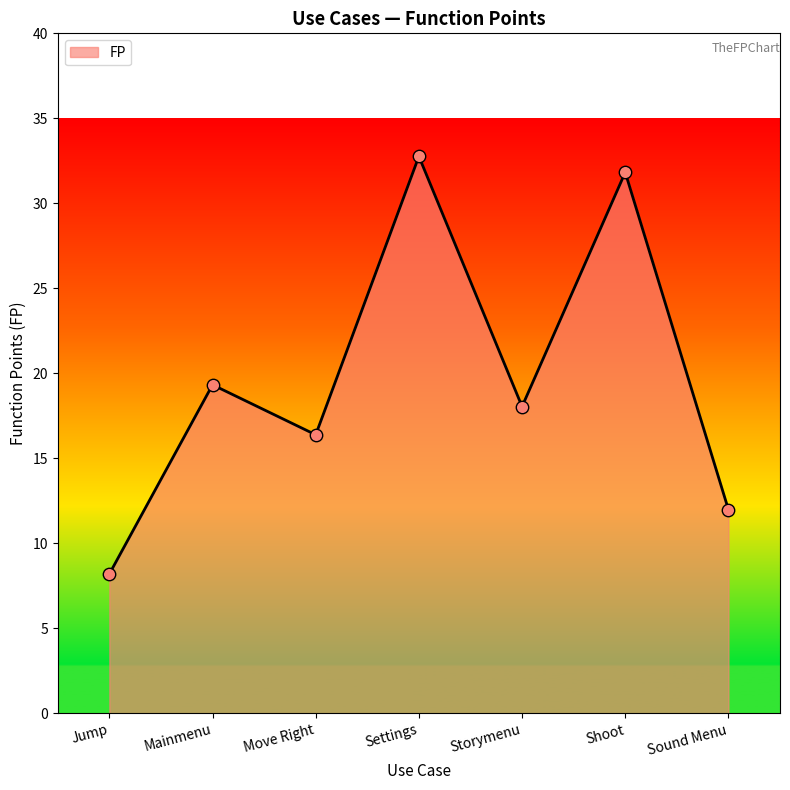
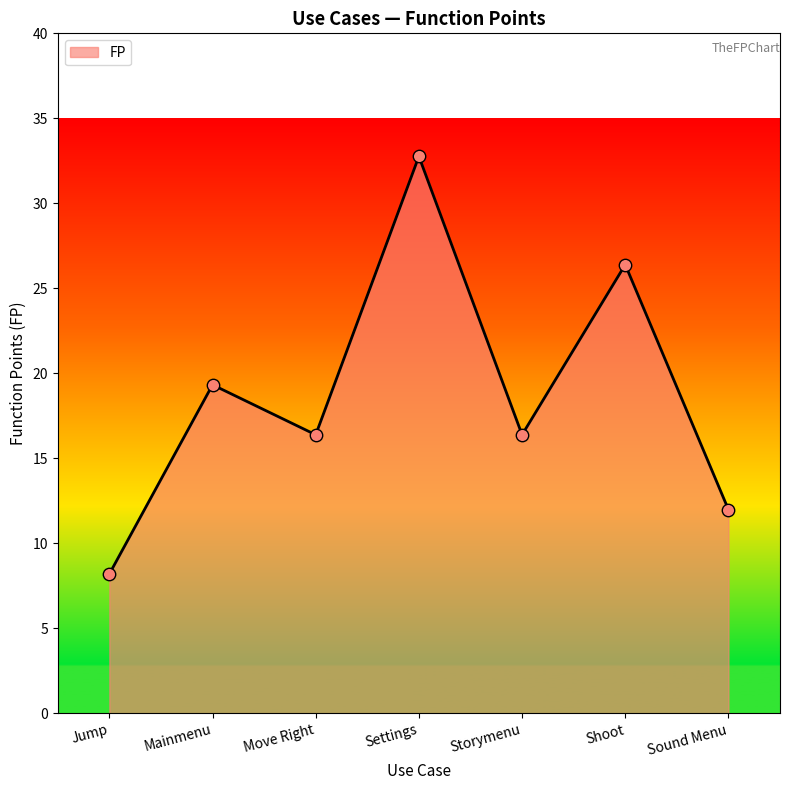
Storymenu: 18.0 -> 16.4
Shoot: 31.8 -> 26.4
